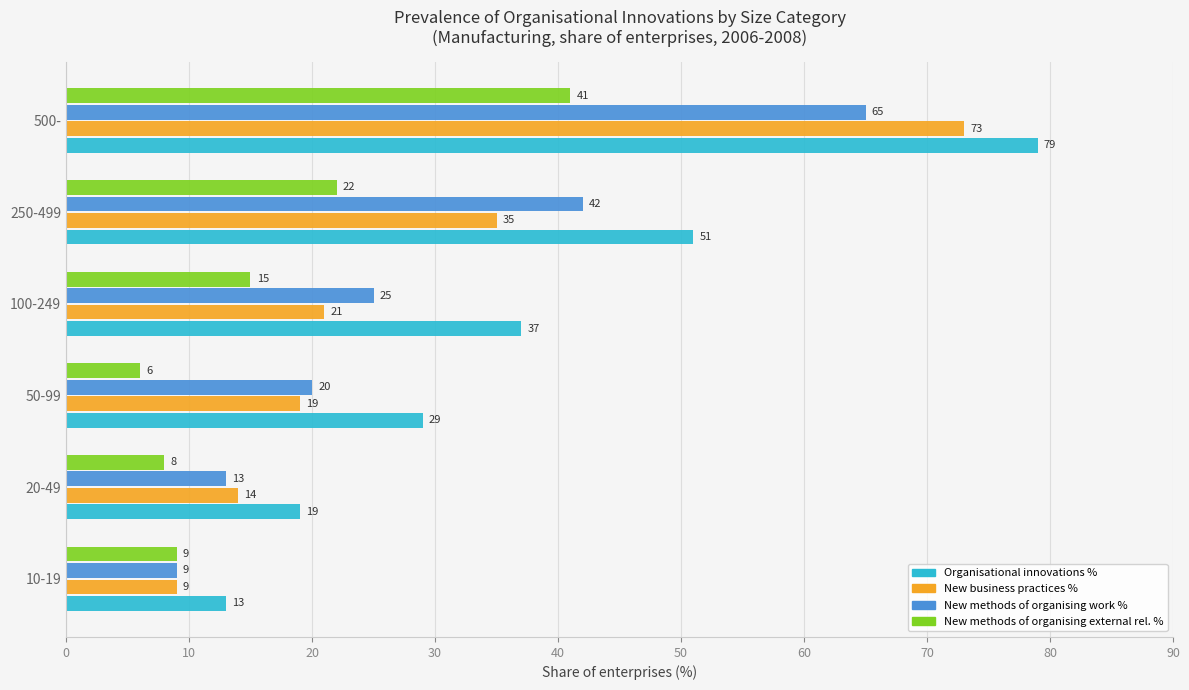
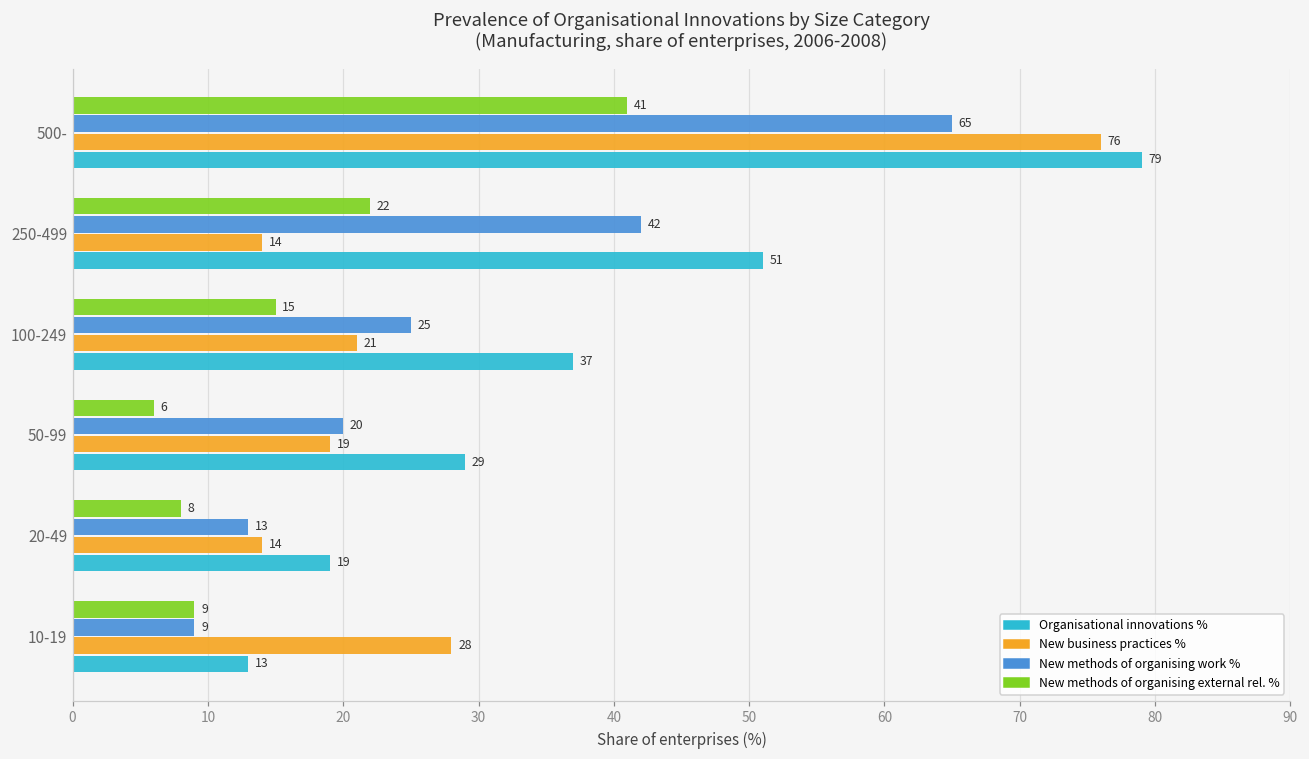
New business practices %, 500-: 73 -> 76
New business practices %, 250-499: 35 -> 14
New business practices %, 10-19: 9 -> 28
